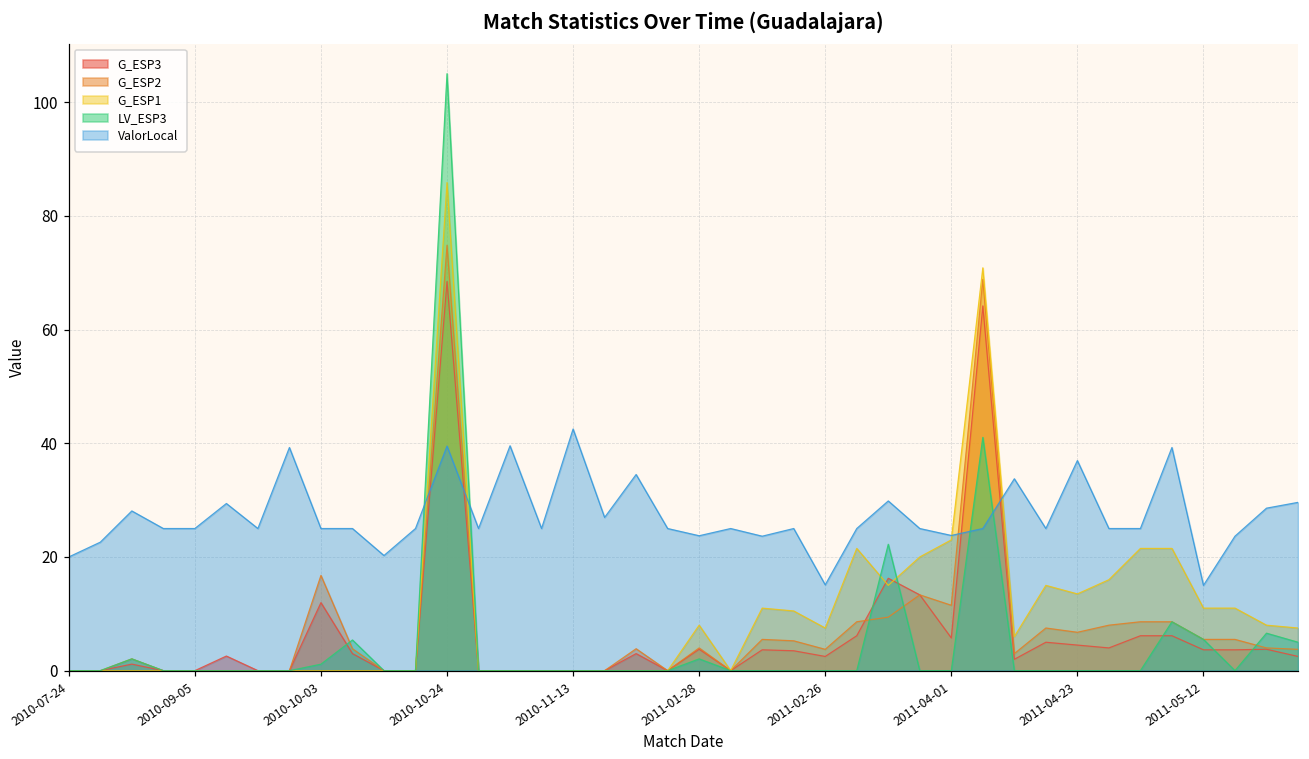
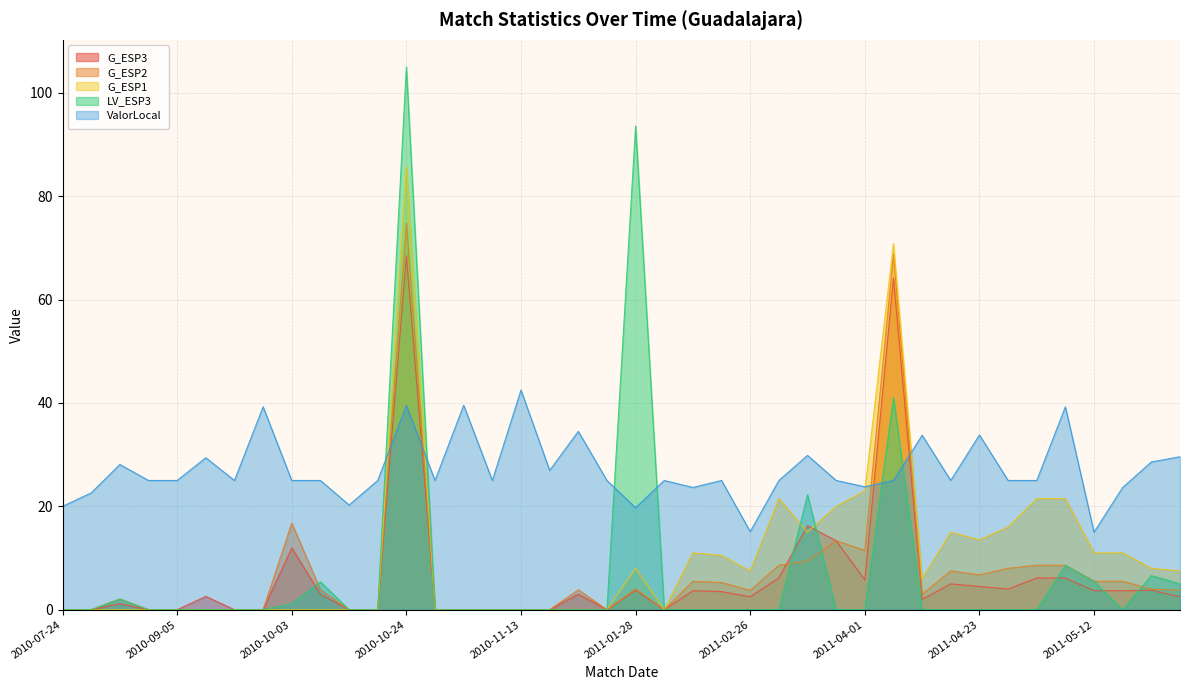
LV_ESP3, 2011-01-28: 2 -> 94
ValorLocal, 2011-01-28: 24 -> 20
ValorLocal, 2011-04-23: 37 -> 34
